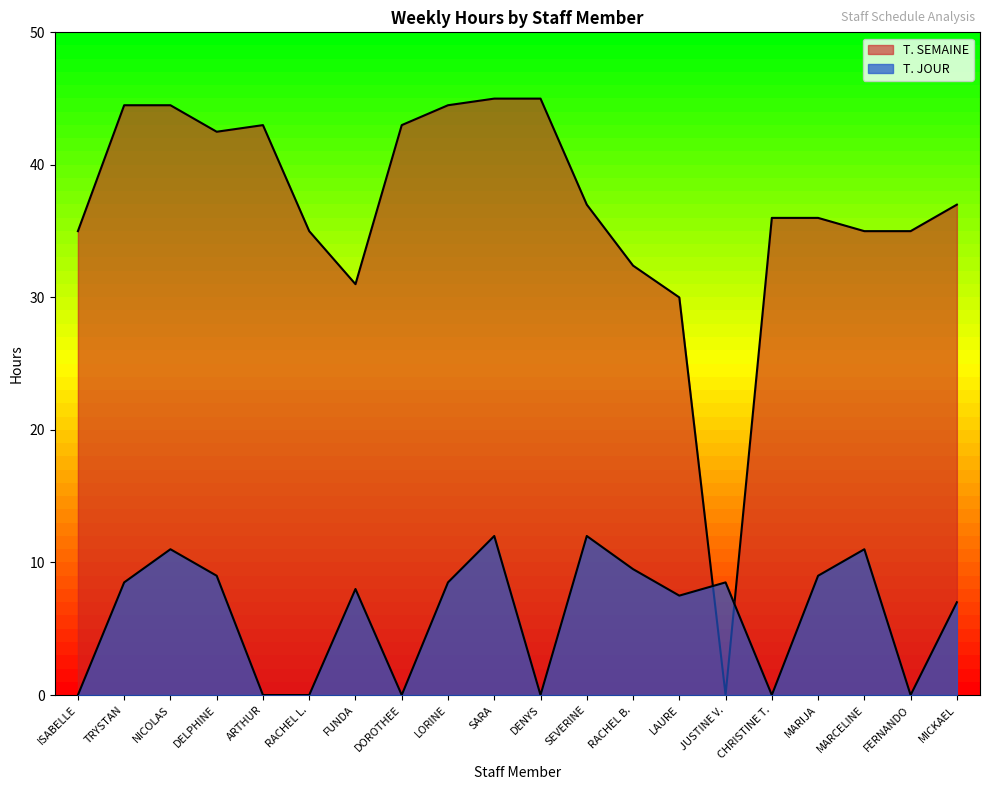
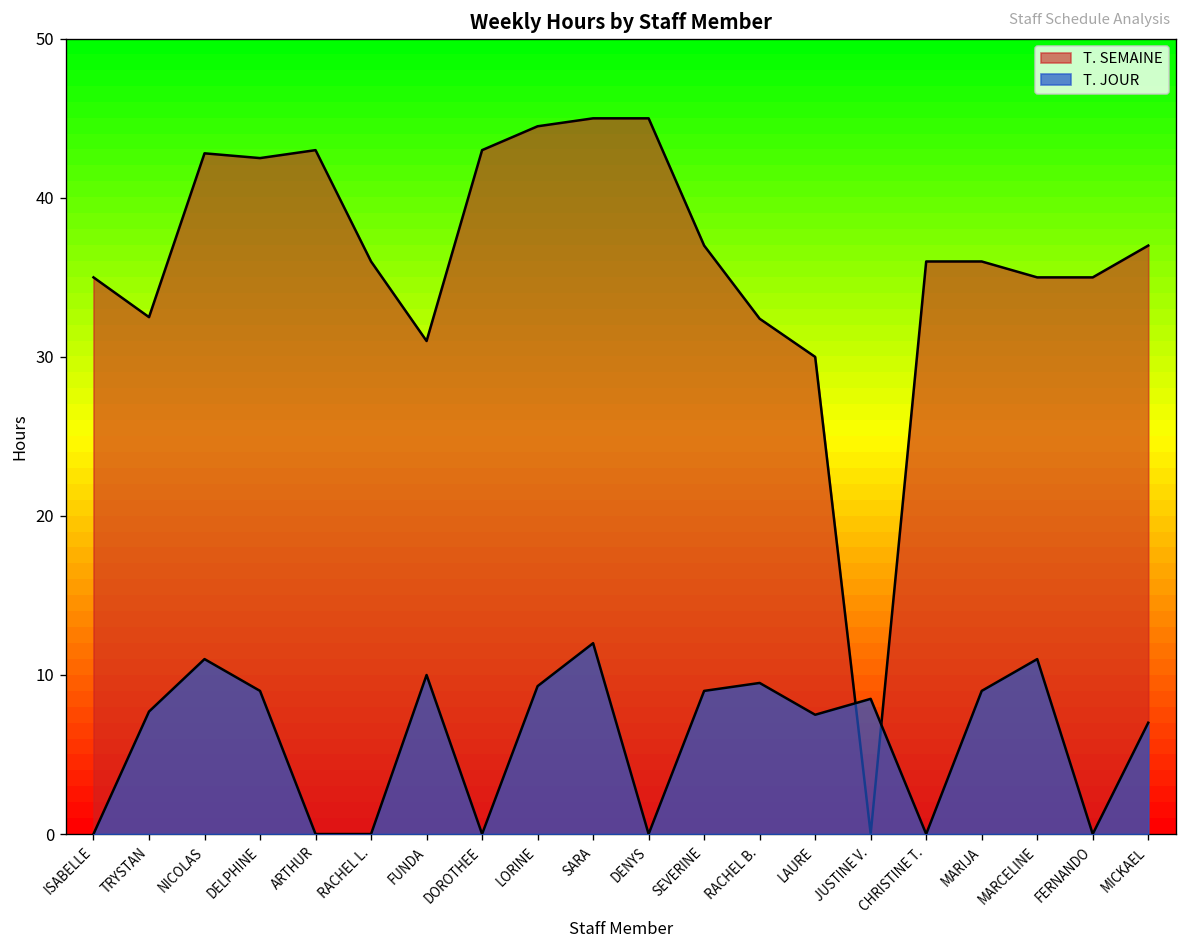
T. SEMAINE, TRYSTAN: 44.5 -> 32.5
T. JOUR, TRYSTAN: 8.5 -> 7.7
T. SEMAINE, NICOLAS: 44.5 -> 42.8
T. SEMAINE, RACHEL L.: 35 -> 36
T. JOUR, FUNDA: 8 -> 10
T. JOUR, LORINE: 8.5 -> 9.3
T. JOUR, SEVERINE: 12 -> 9
